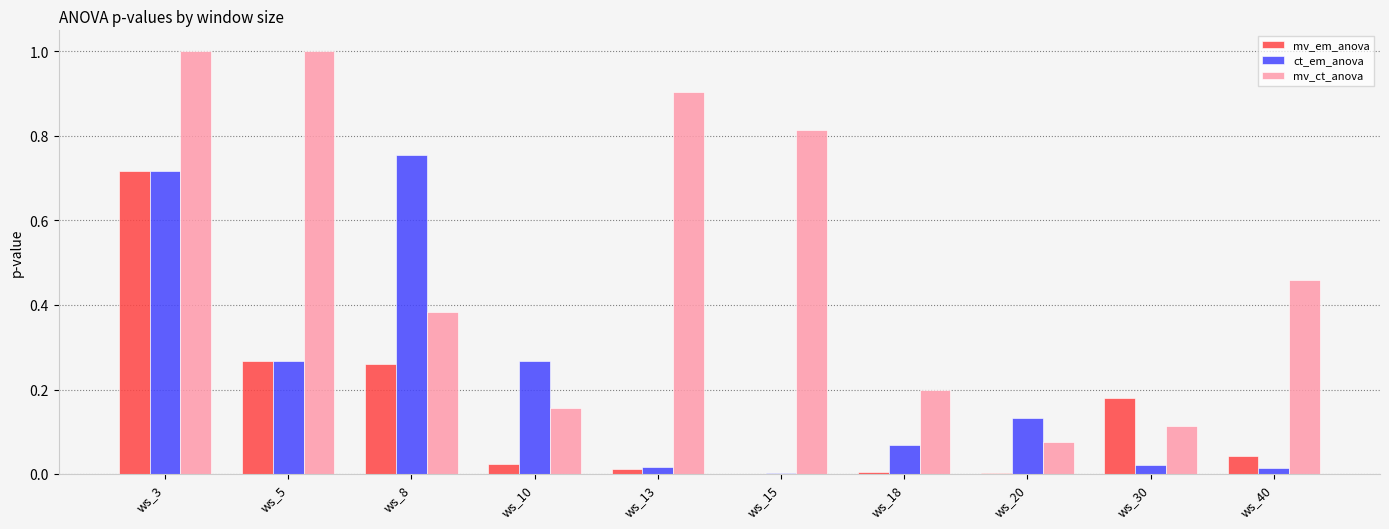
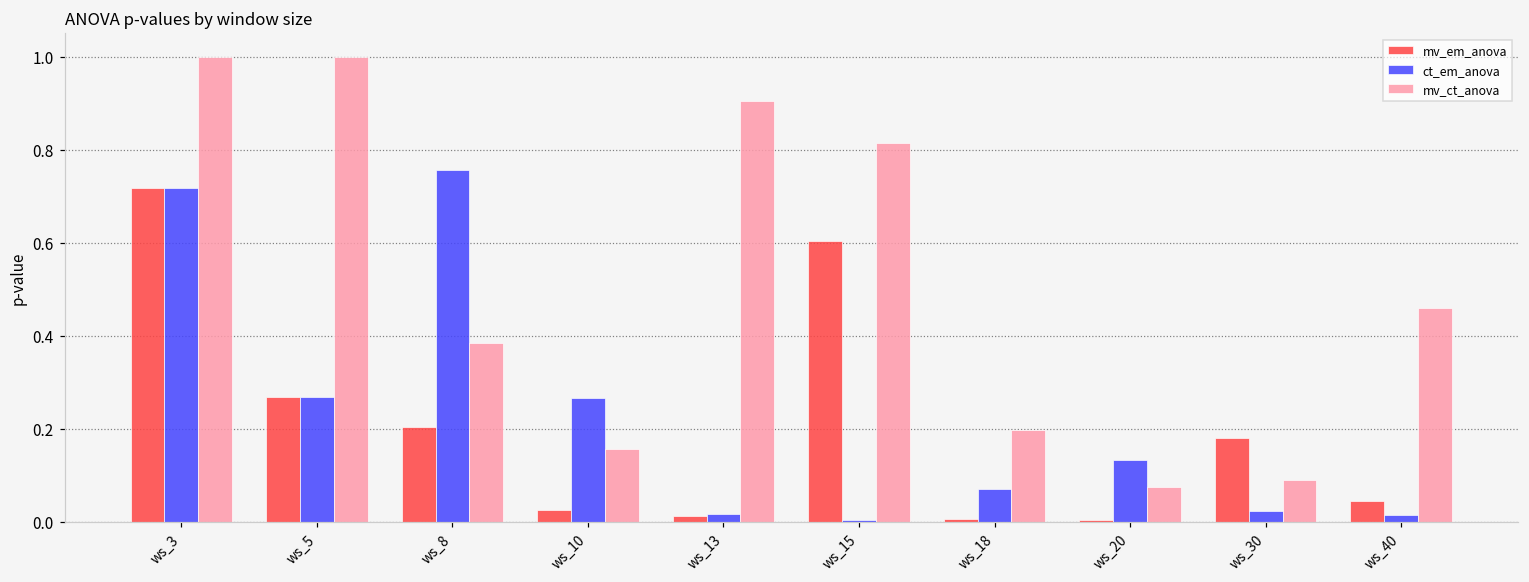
mv_em_anova, ws_8: 0.26 -> 0.20
mv_em_anova, ws_15: 0.00 -> 0.60
mv_ct_anova, ws_30: 0.11 -> 0.09
